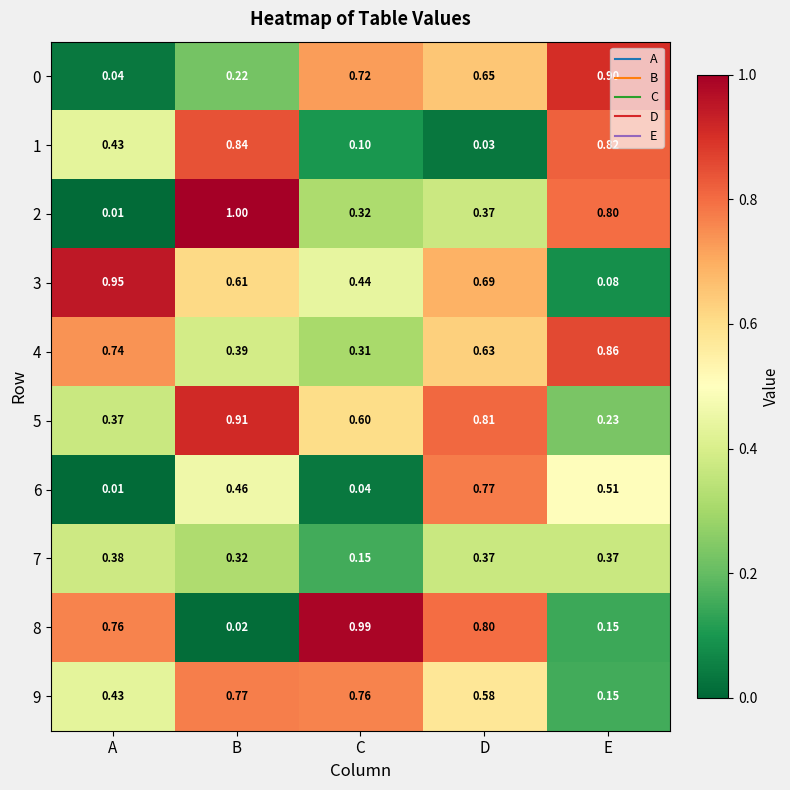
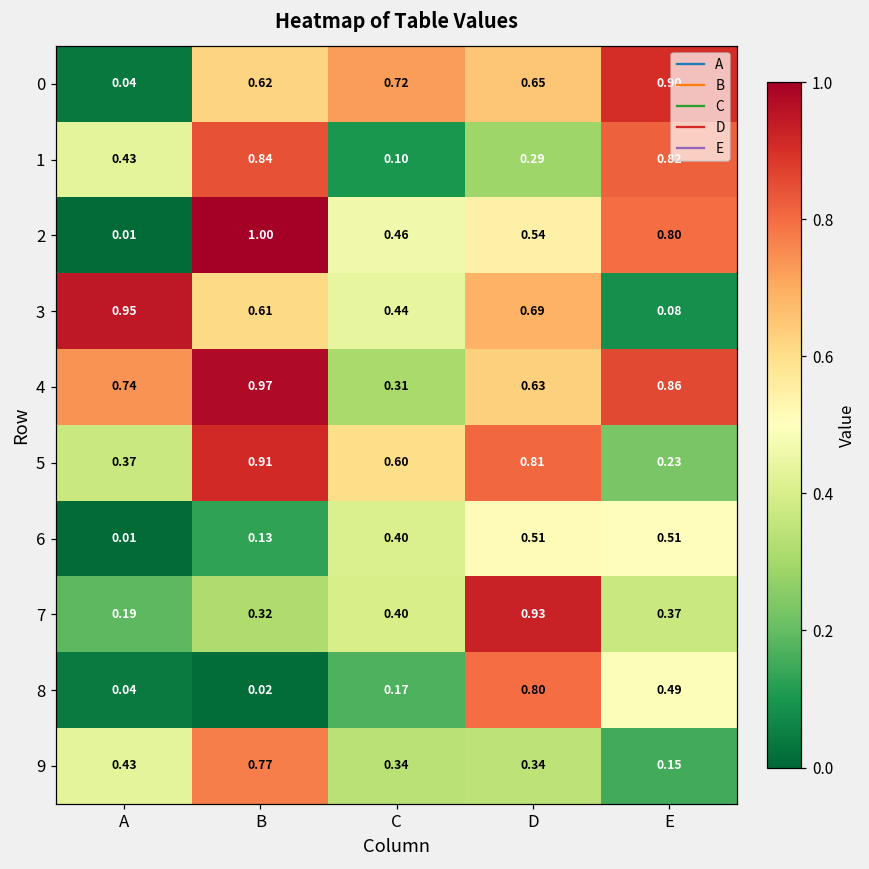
0, B: 0.22 -> 0.62
1, D: 0.03 -> 0.29
2, C: 0.32 -> 0.46
2, D: 0.37 -> 0.54
4, B: 0.39 -> 0.97
6, B: 0.46 -> 0.13
6, C: 0.04 -> 0.40
6, D: 0.77 -> 0.51
7, A: 0.38 -> 0.19
7, C: 0.15 -> 0.40
7, D: 0.37 -> 0.93
8, A: 0.76 -> 0.04
8, C: 0.99 -> 0.17
8, E: 0.15 -> 0.49
9, C: 0.76 -> 0.34
9, D: 0.58 -> 0.34
